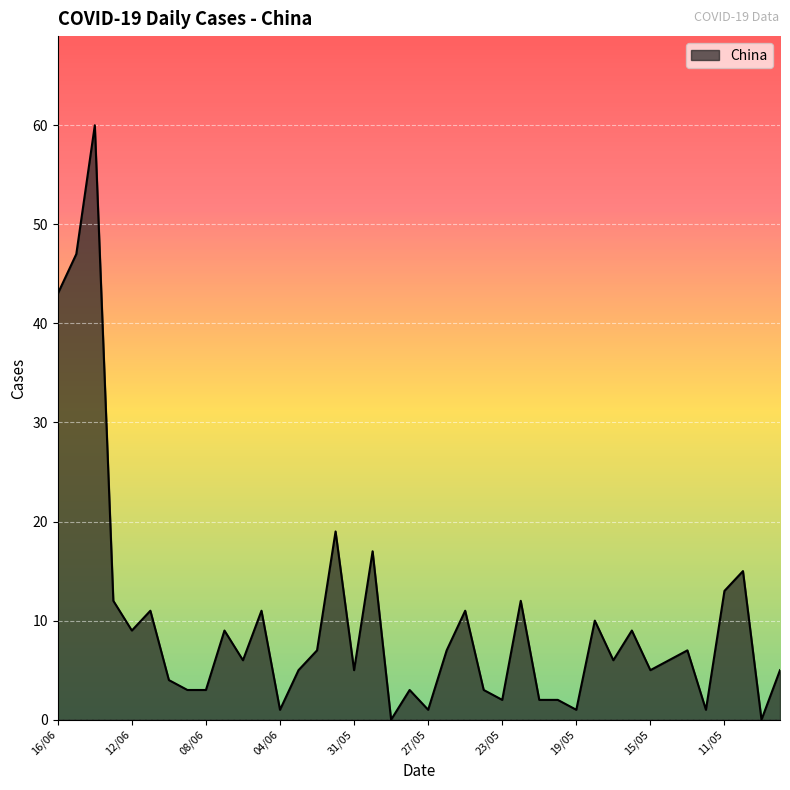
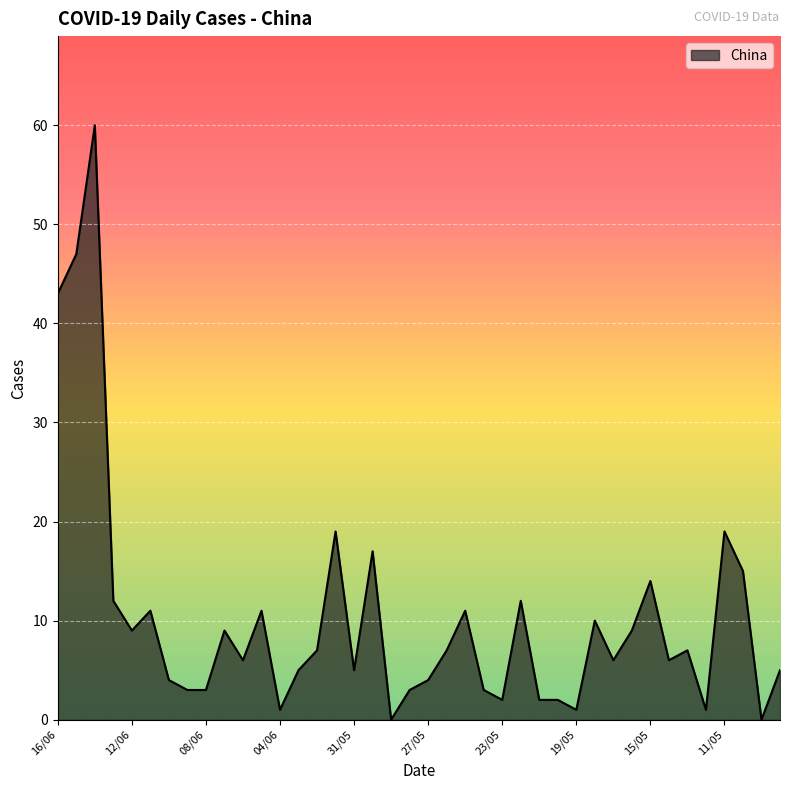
27/05: 1 -> 4
15/05: 5 -> 14
11/05: 13 -> 19
